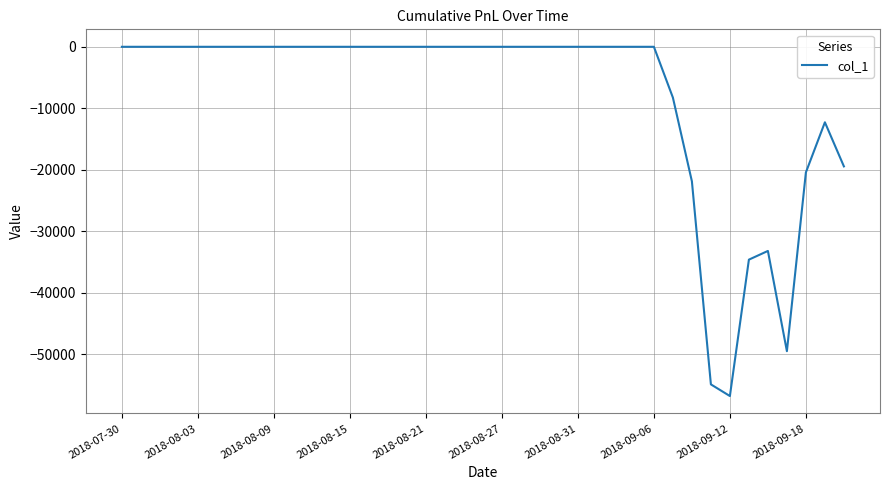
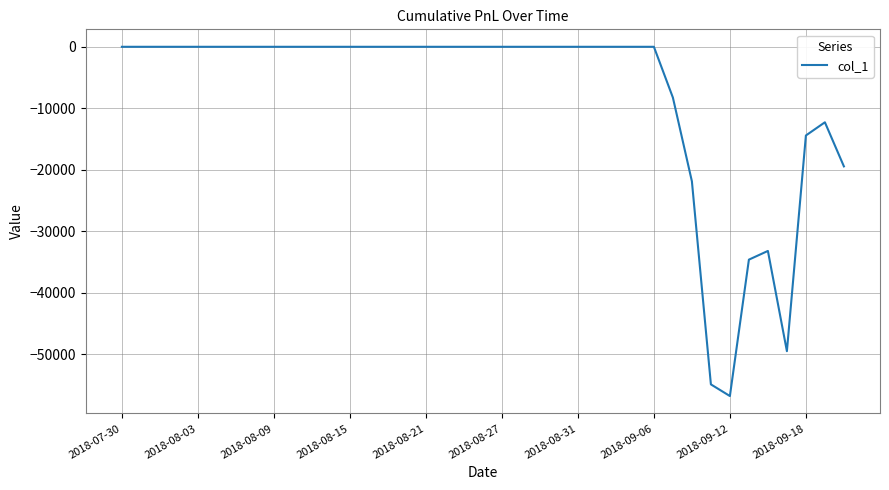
2018-09-18: -20000 -> -14000
